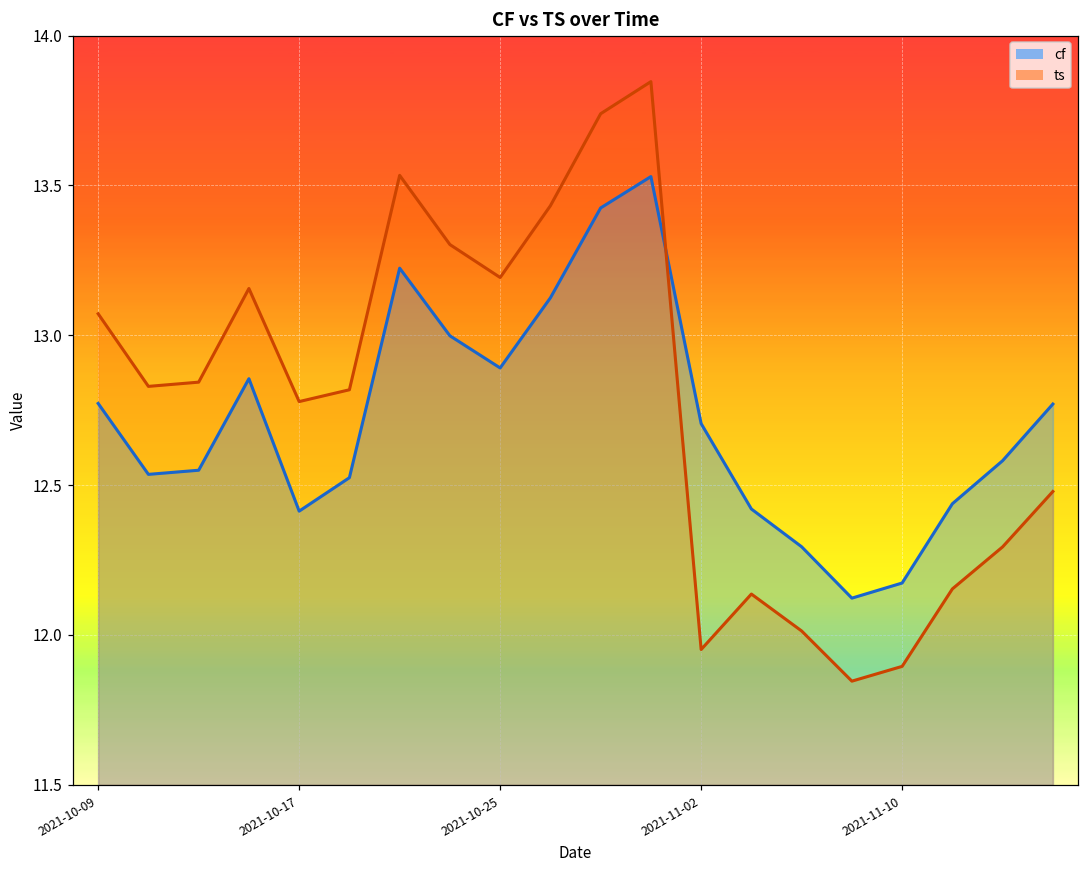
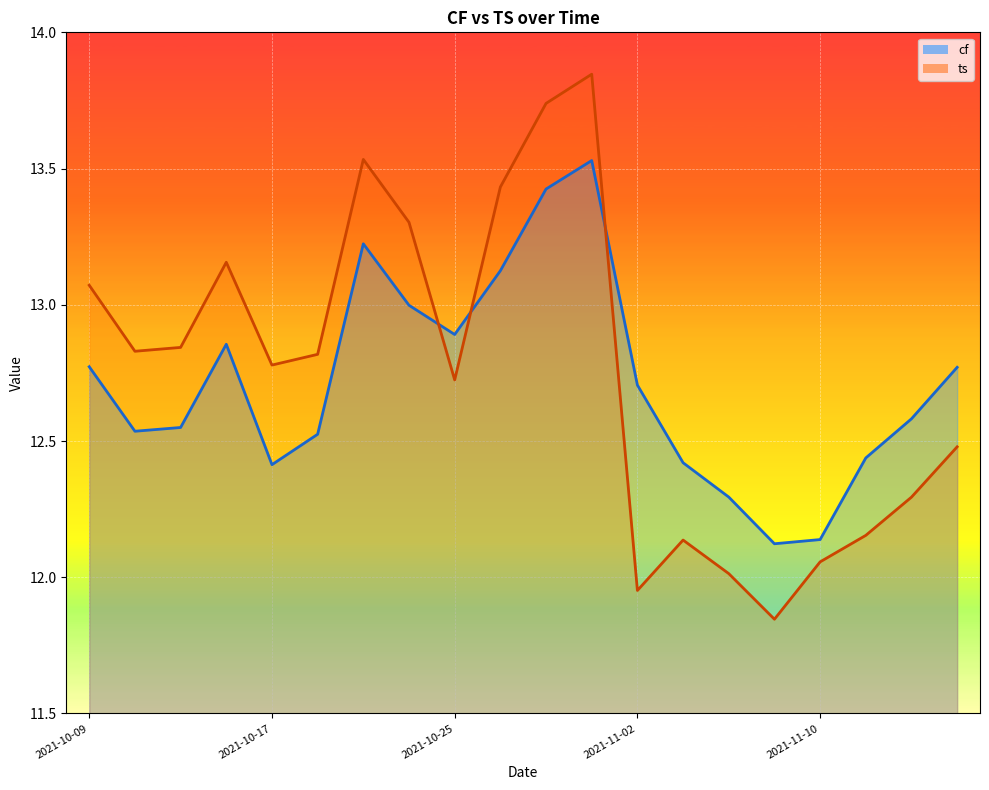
ts, 2021-10-25: 13.19 -> 12.72
cf, 2021-11-10: 12.17 -> 12.14
ts, 2021-11-10: 11.90 -> 12.06
